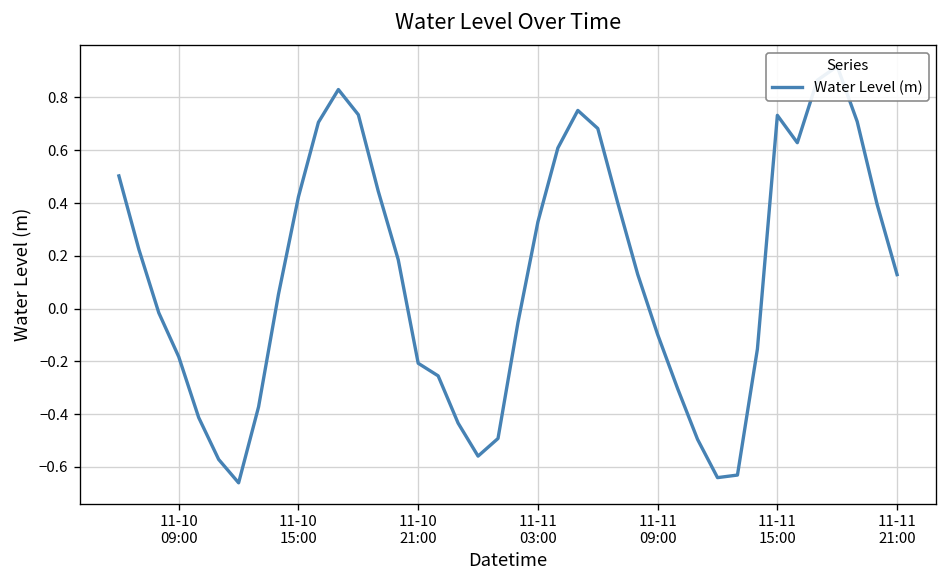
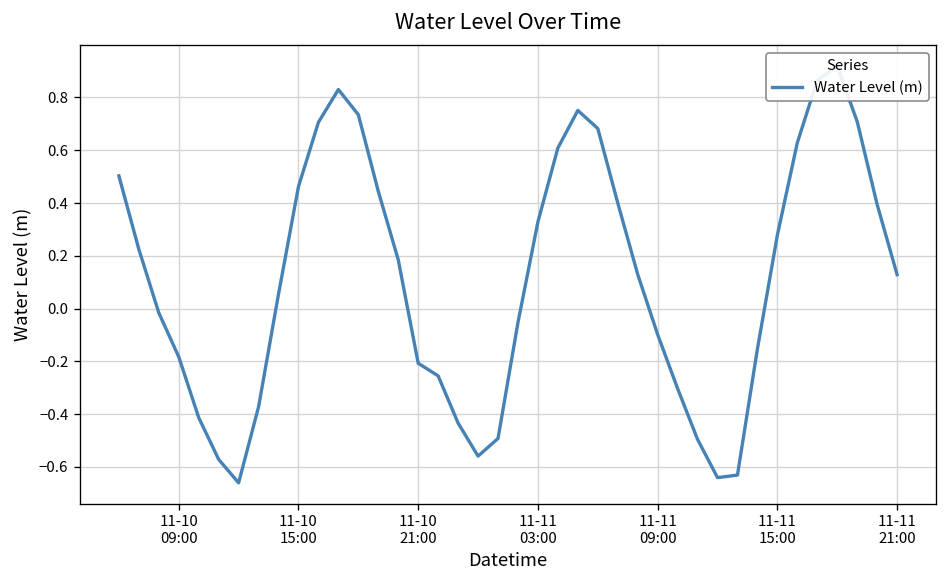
11-10 15:00: 0.42 -> 0.46
11-11 15:00: 0.73 -> 0.28
